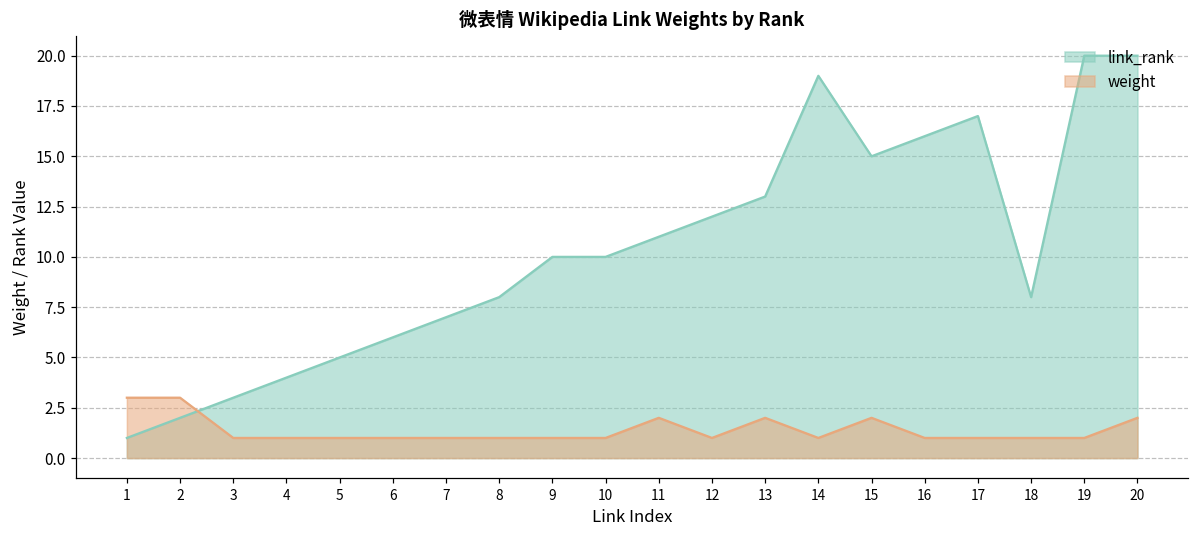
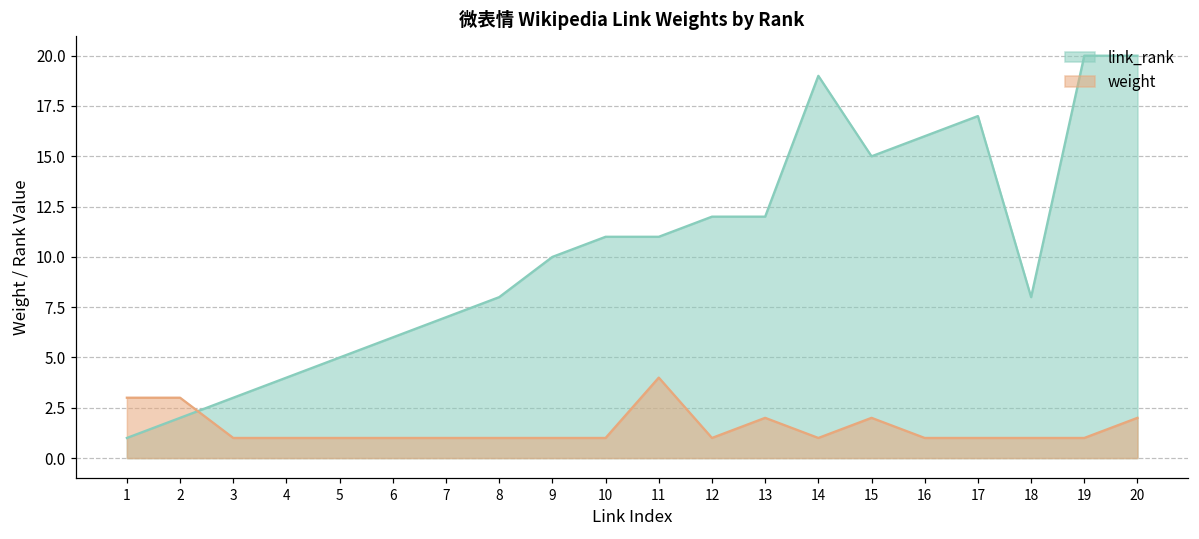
link_rank, 10: 10 -> 11
weight, 11: 2 -> 4
link_rank, 13: 13 -> 12
